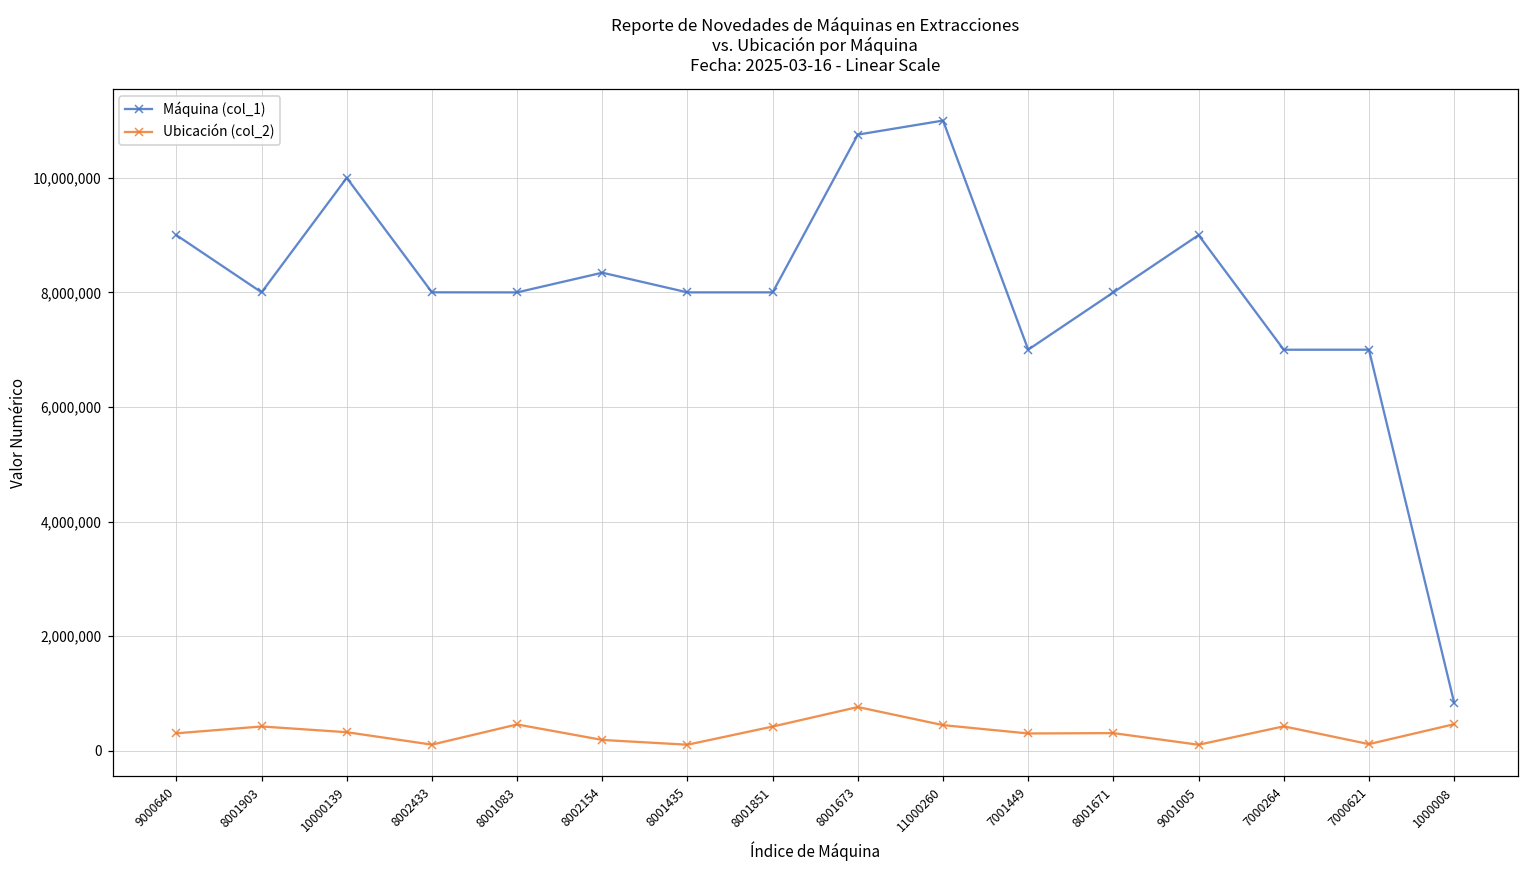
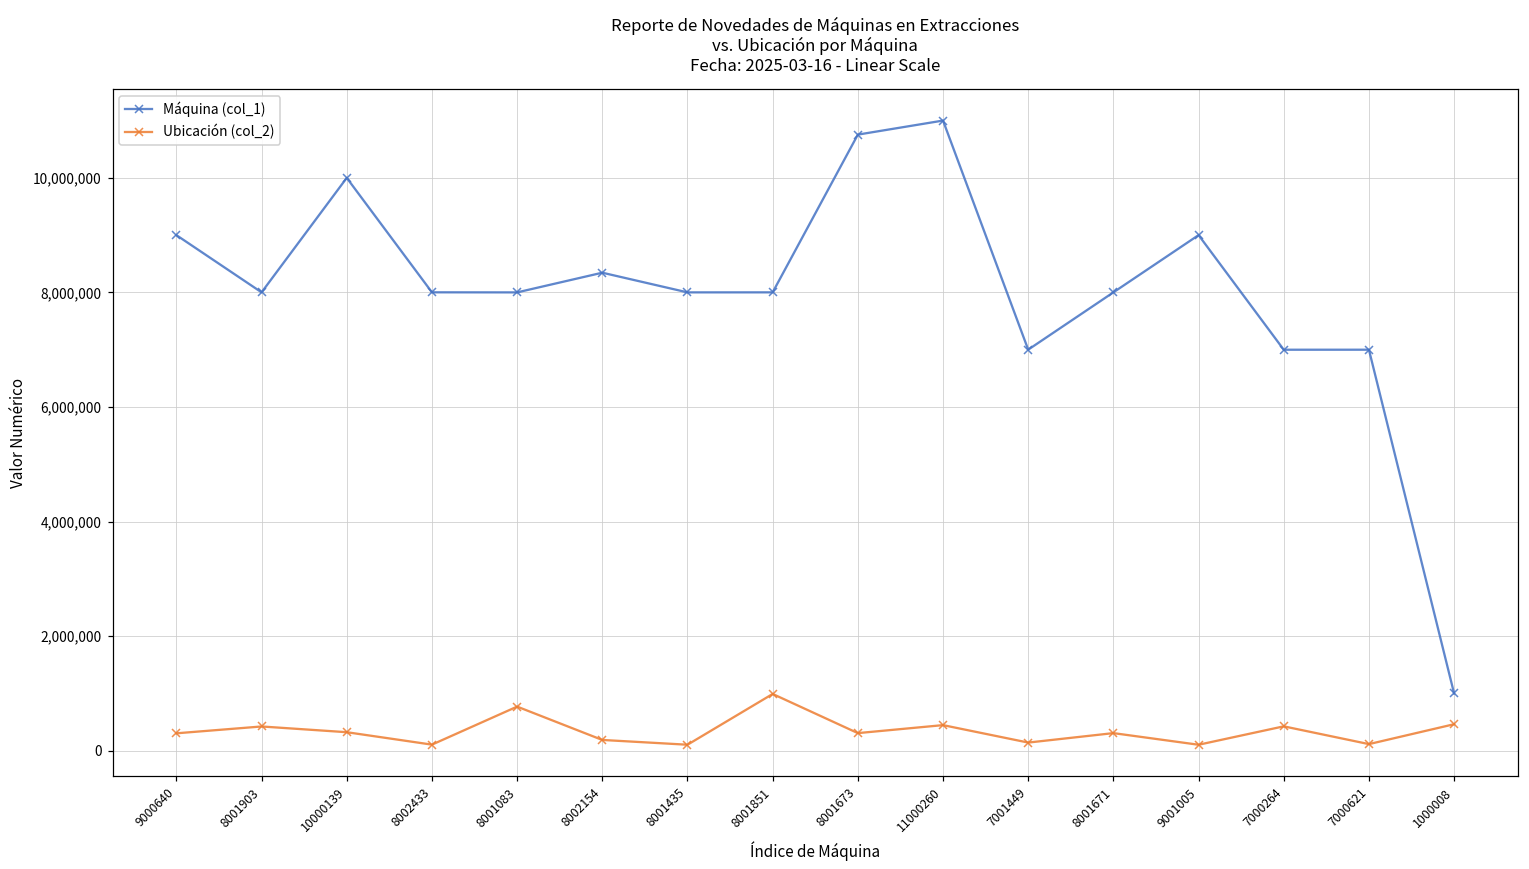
Ubicación (col_2), 8001083: 500,000 -> 800,000
Ubicación (col_2), 8001851: 400,000 -> 1,000,000
Ubicación (col_2), 8001673: 800,000 -> 300,000
Ubicación (col_2), 7001449: 300,000 -> 100,000
Máquina (col_1), 1000008: 800,000 -> 1,000,000
